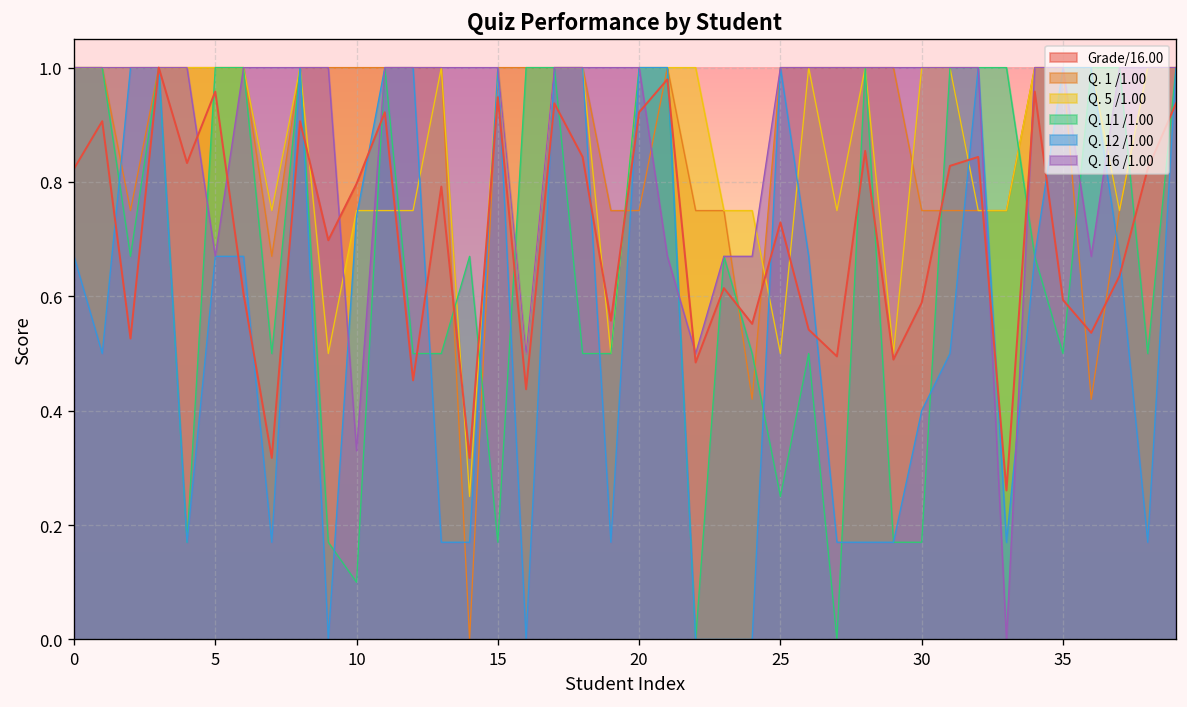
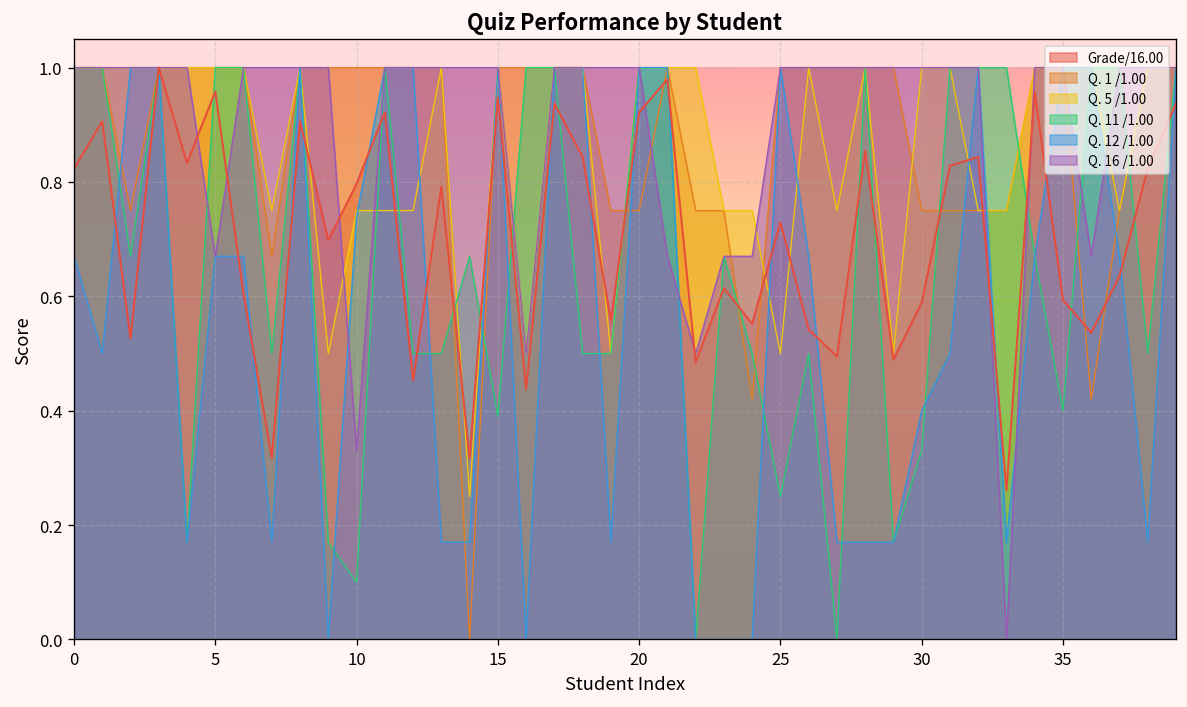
Q. 11 /1.00, 15: 0.17 -> 0.39
Q. 11 /1.00, 30: 0.17 -> 0.33
Q. 11 /1.00, 35: 0.5 -> 0.4
